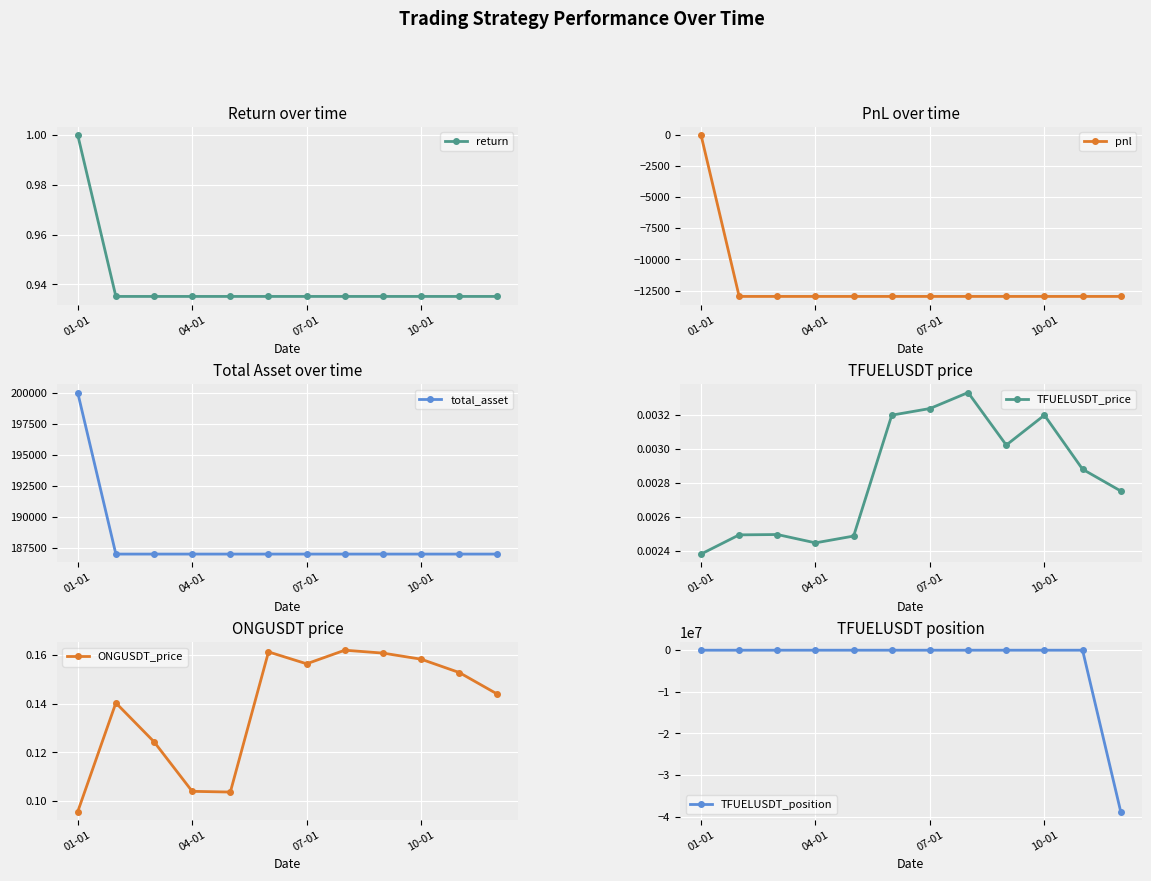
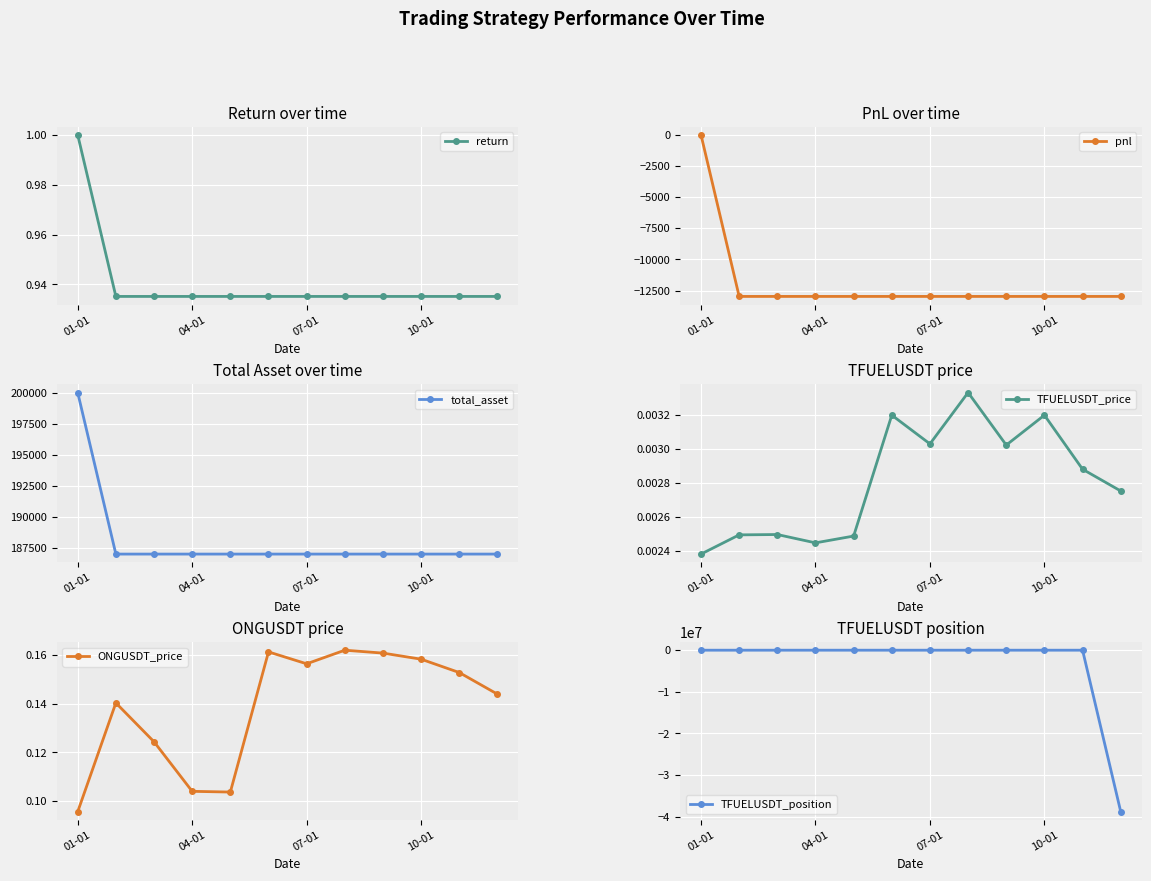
TFUELUSDT price, 07-01: 0.00324 -> 0.00303
